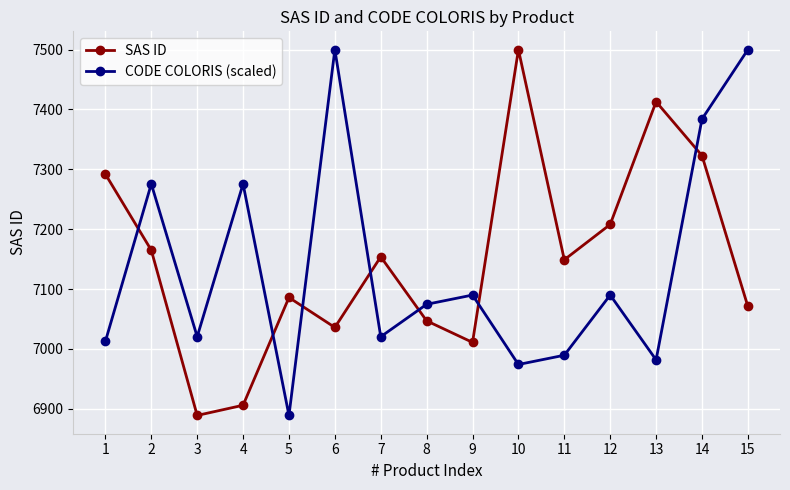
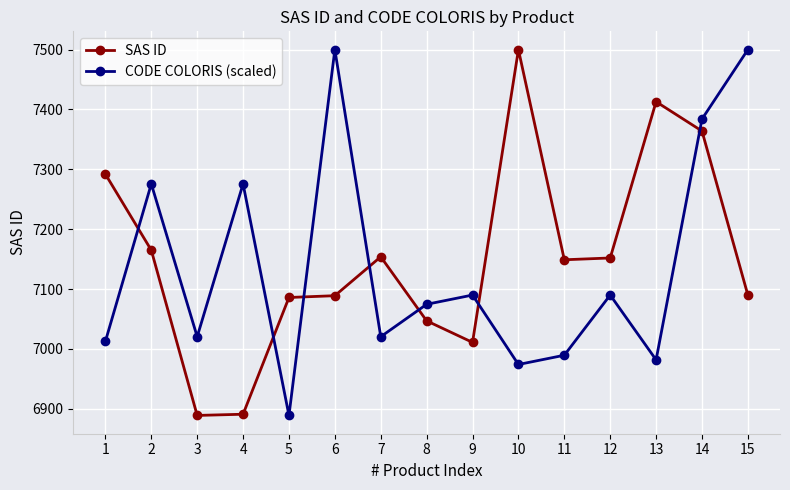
SAS ID, 4: 6910 -> 6890
SAS ID, 6: 7040 -> 7090
SAS ID, 12: 7210 -> 7150
SAS ID, 14: 7320 -> 7360
SAS ID, 15: 7070 -> 7090
